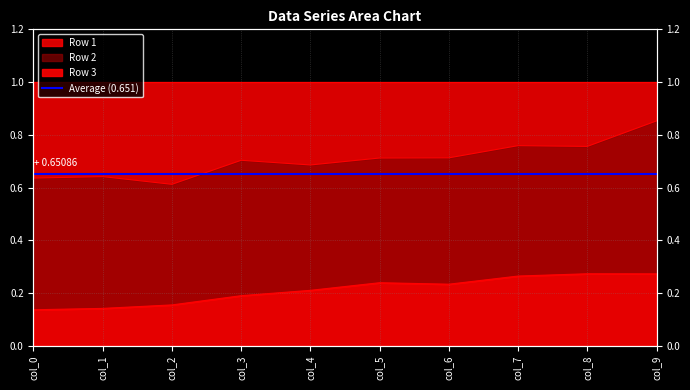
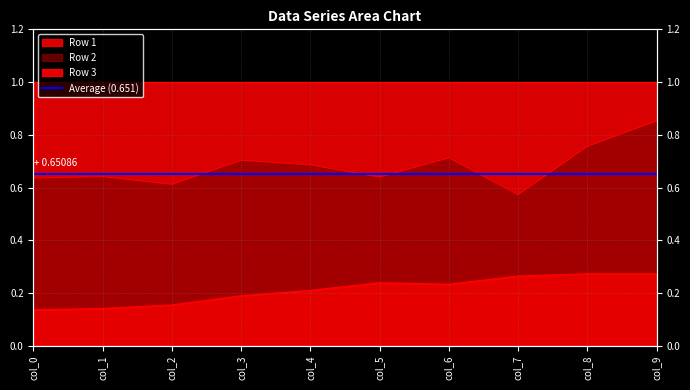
Row 2, col_5: 0.71 -> 0.64
Row 2, col_7: 0.76 -> 0.57
